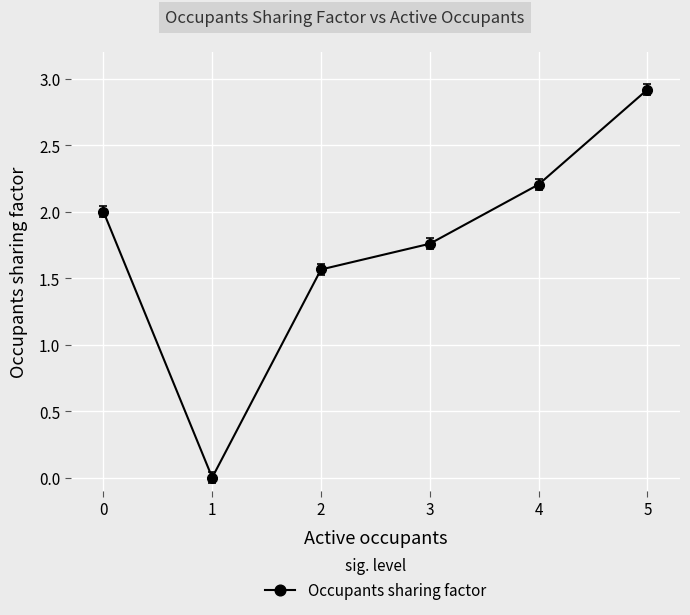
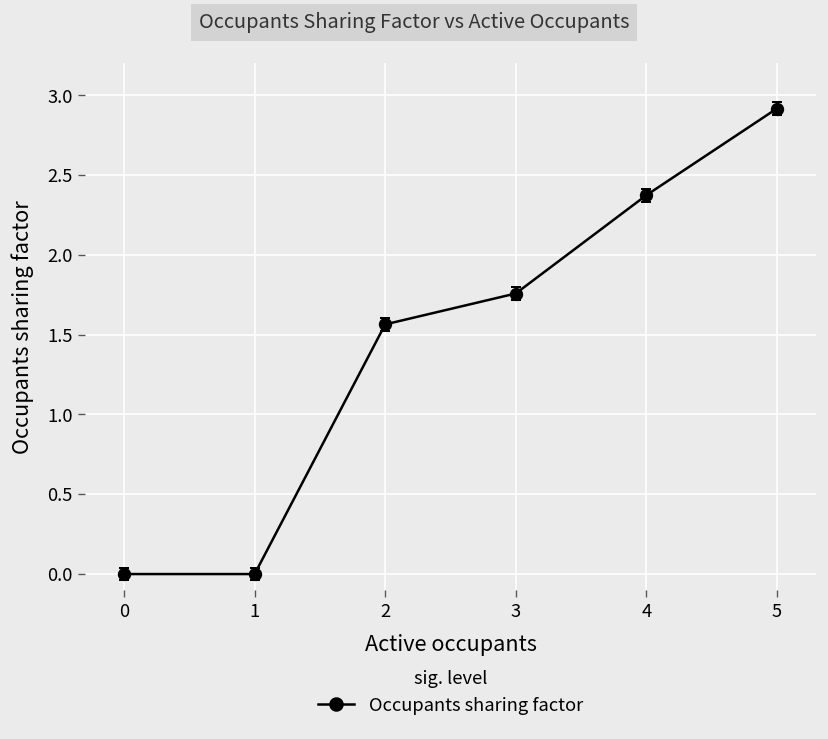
Occupants sharing factor, 0: 2 -> 0
Occupants sharing factor, 4: 2.20 -> 2.37
